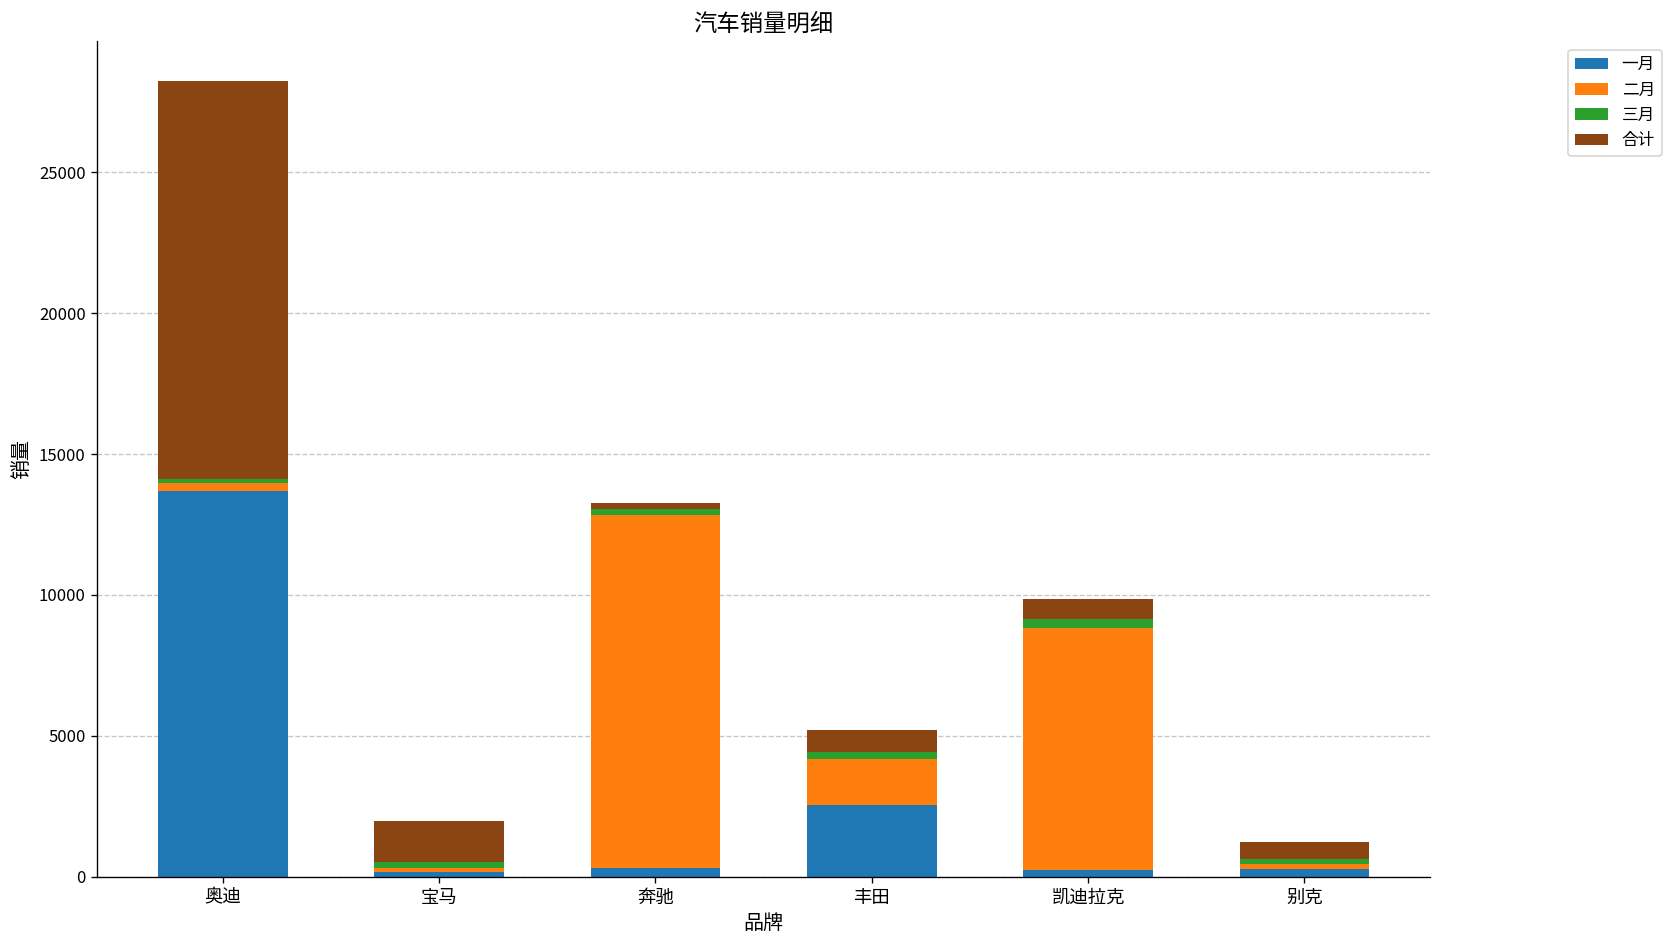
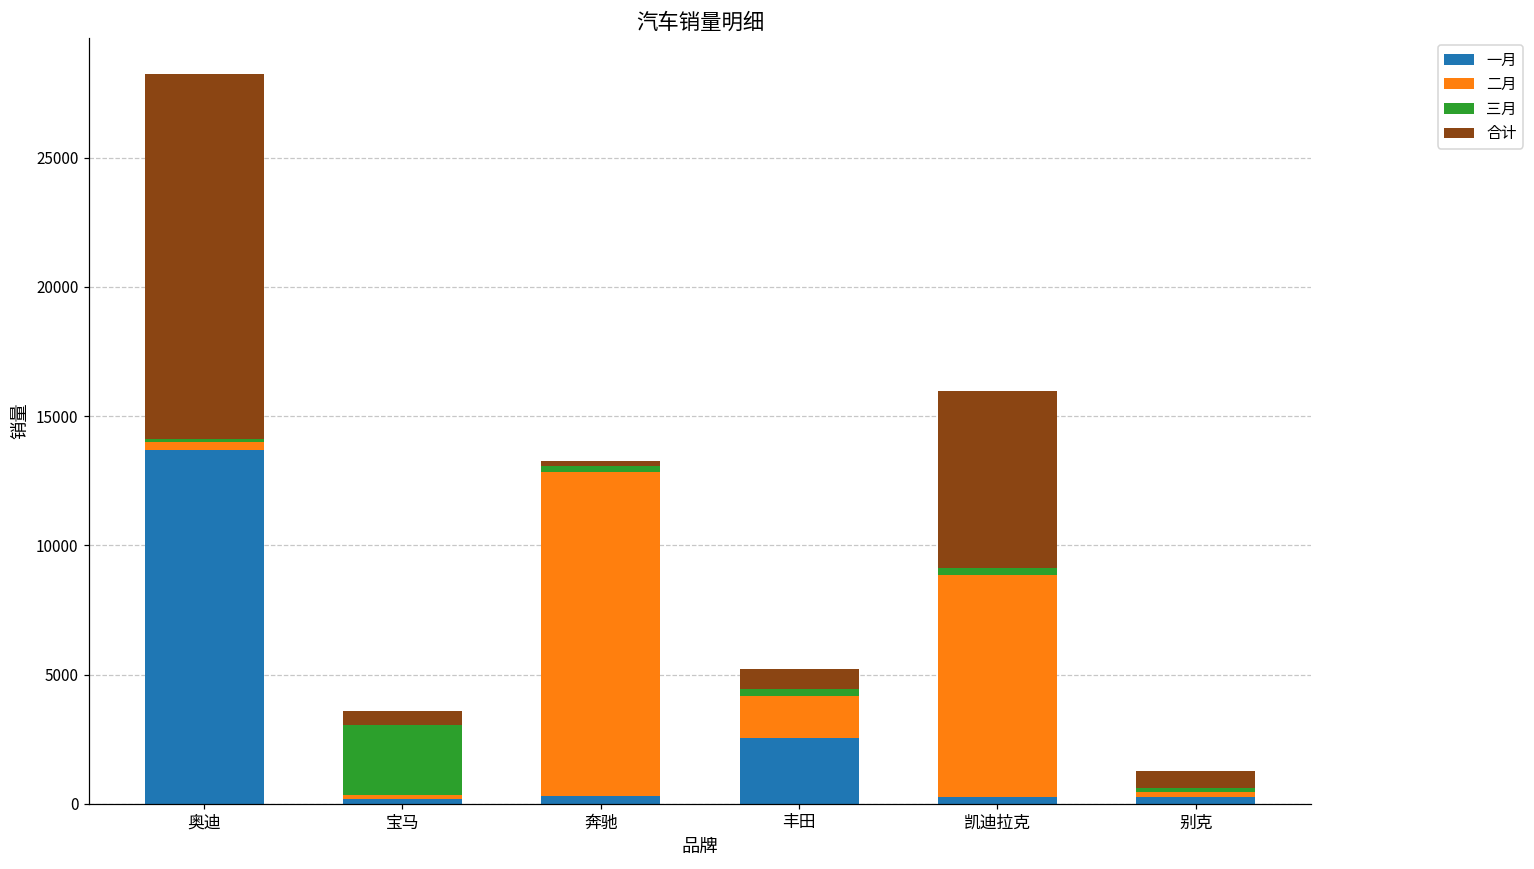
三月, 宝马: 200 -> 2700
合计, 宝马: 1500 -> 500
合计, 凯迪拉克: 700 -> 6800
